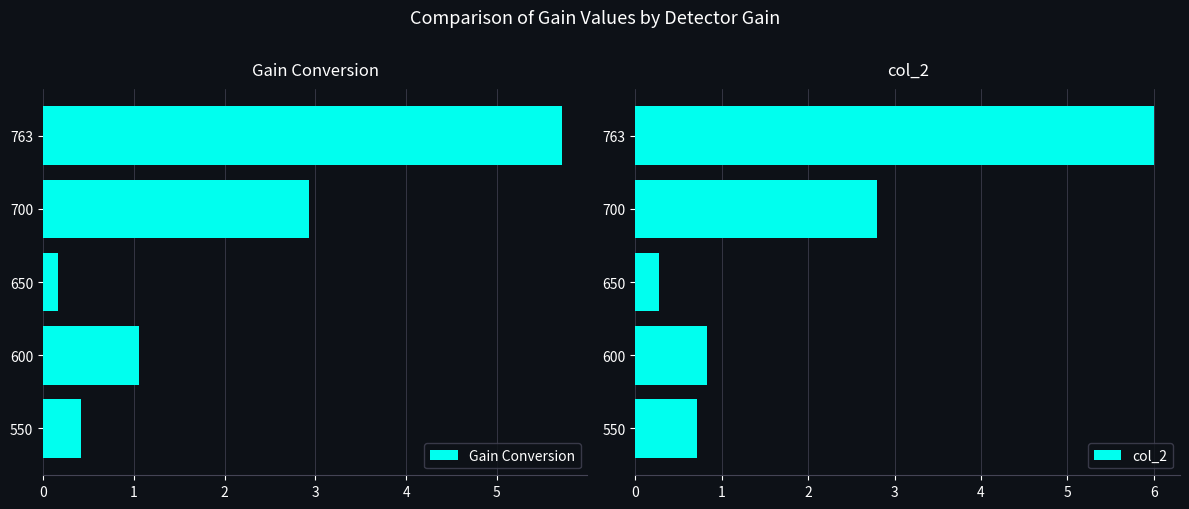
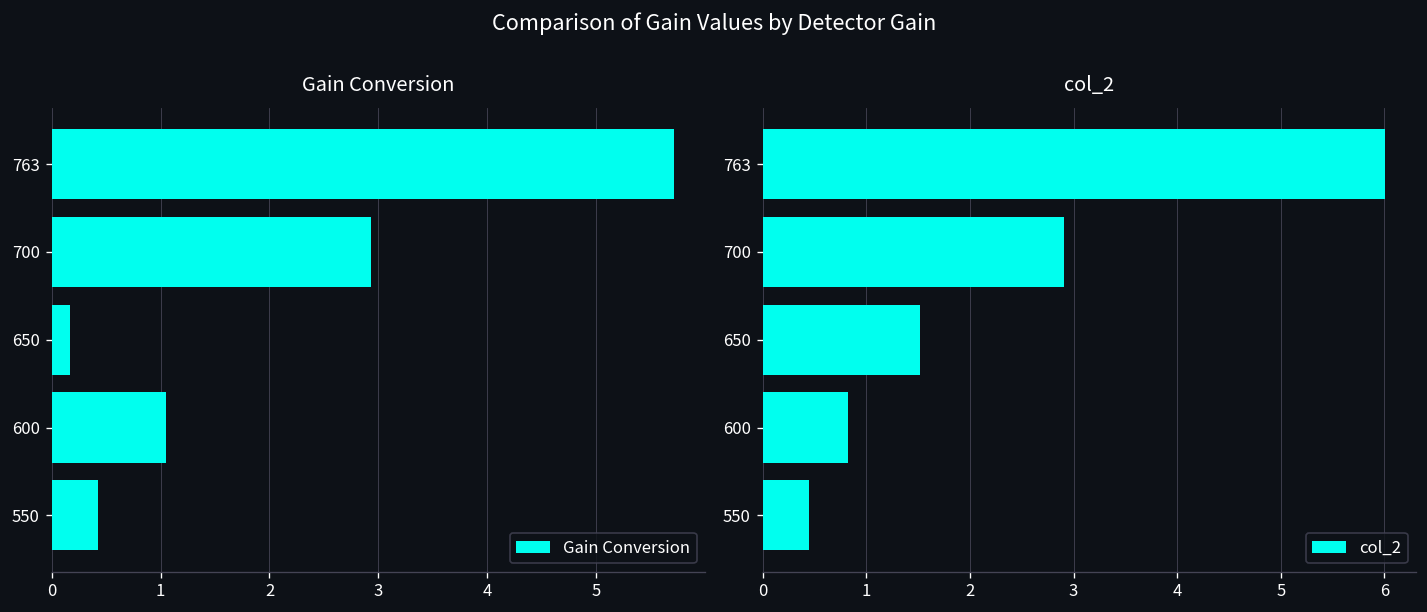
col_2, 700: 2.8 -> 2.9
col_2, 650: 0.3 -> 1.5
col_2, 550: 0.7 -> 0.5
